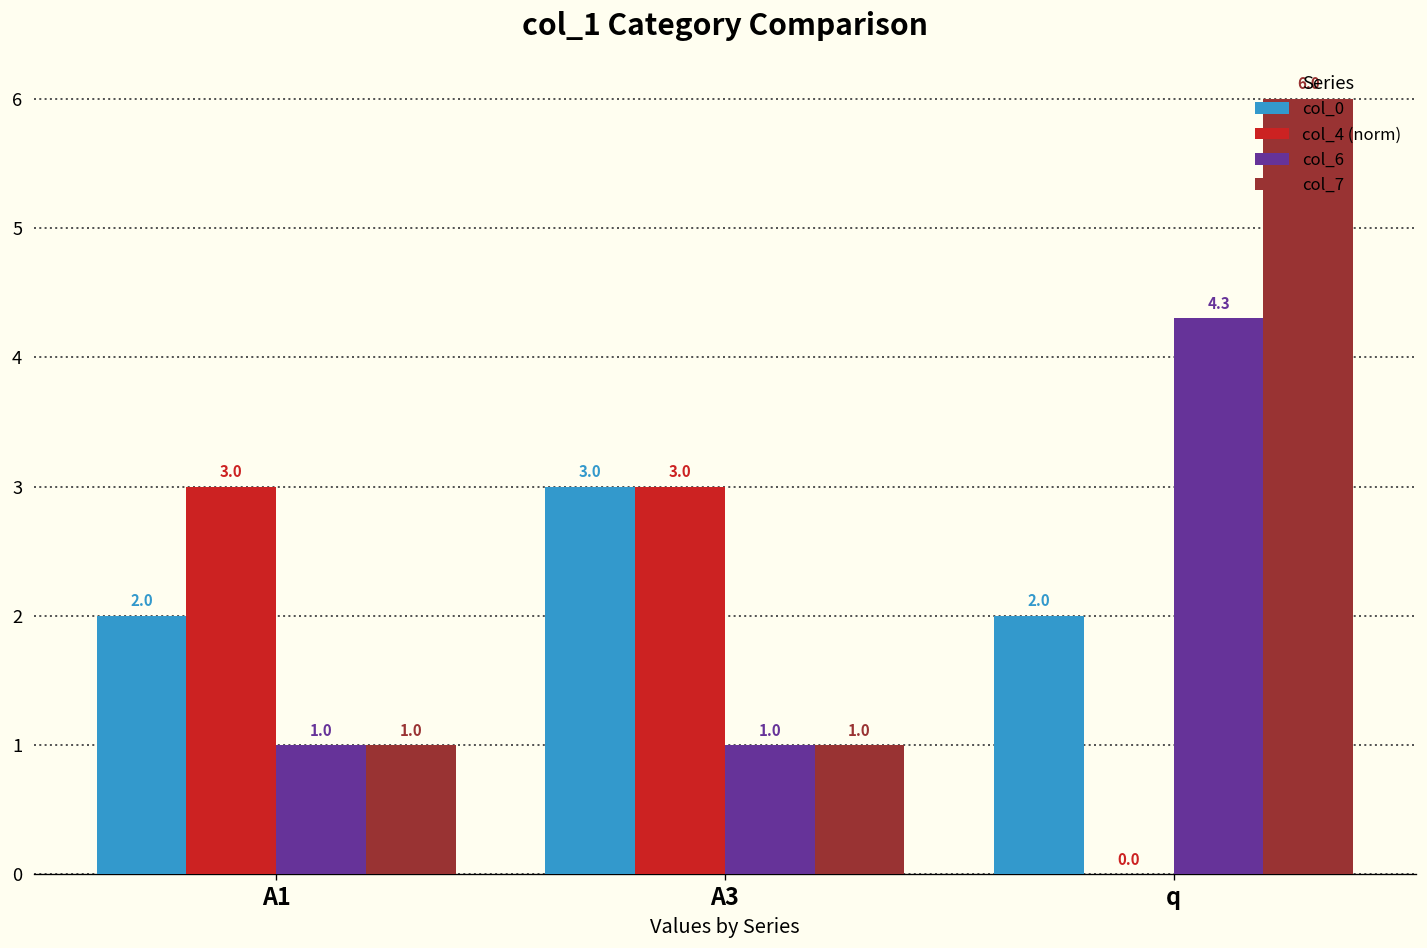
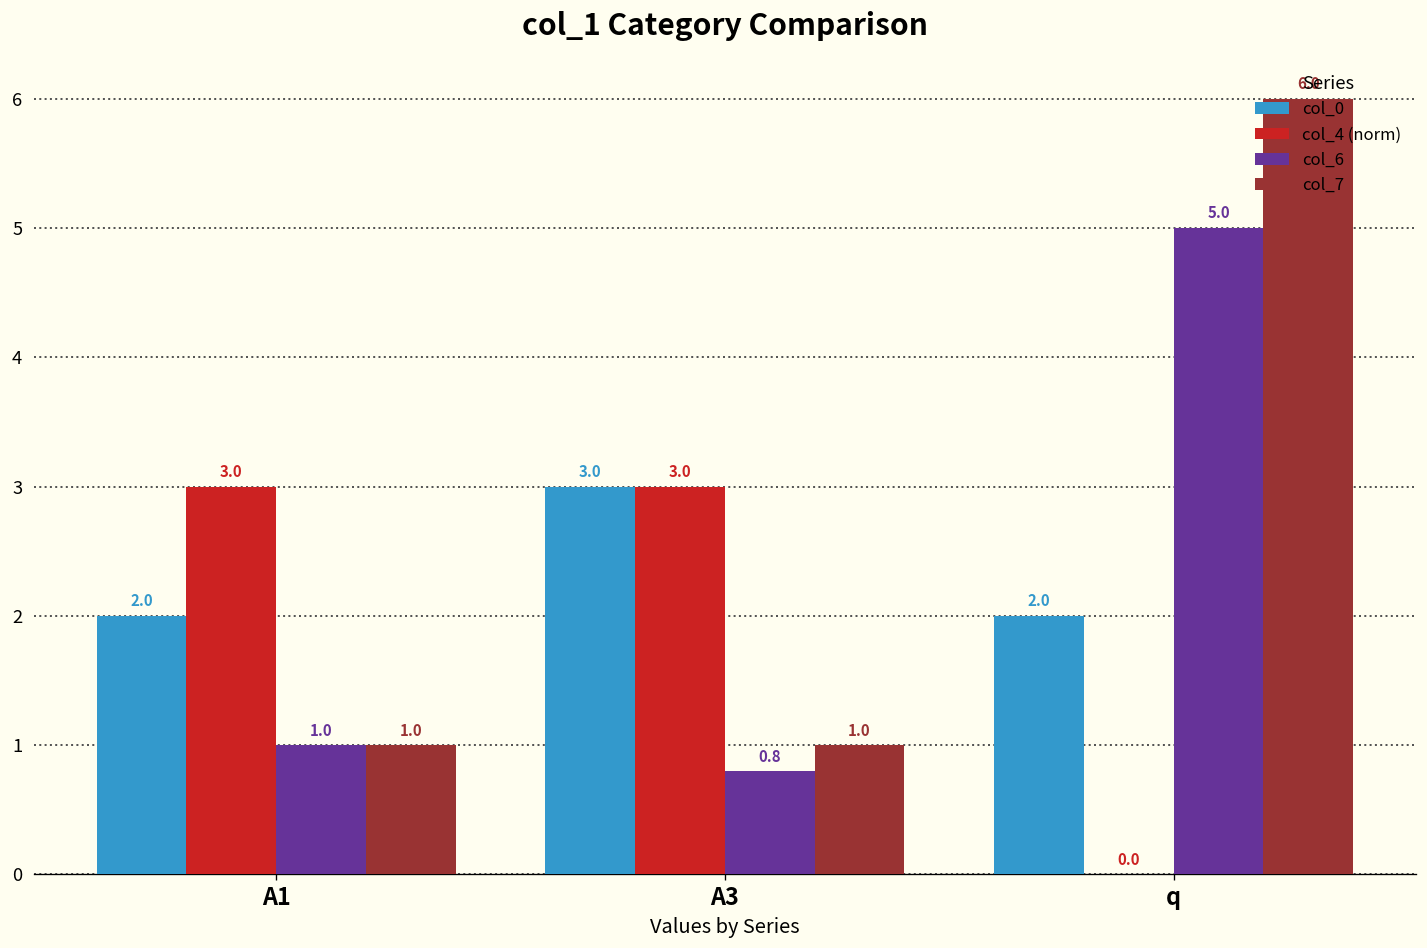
col_6, A3: 1.0 -> 0.8
col_6, q: 4.3 -> 5.0
